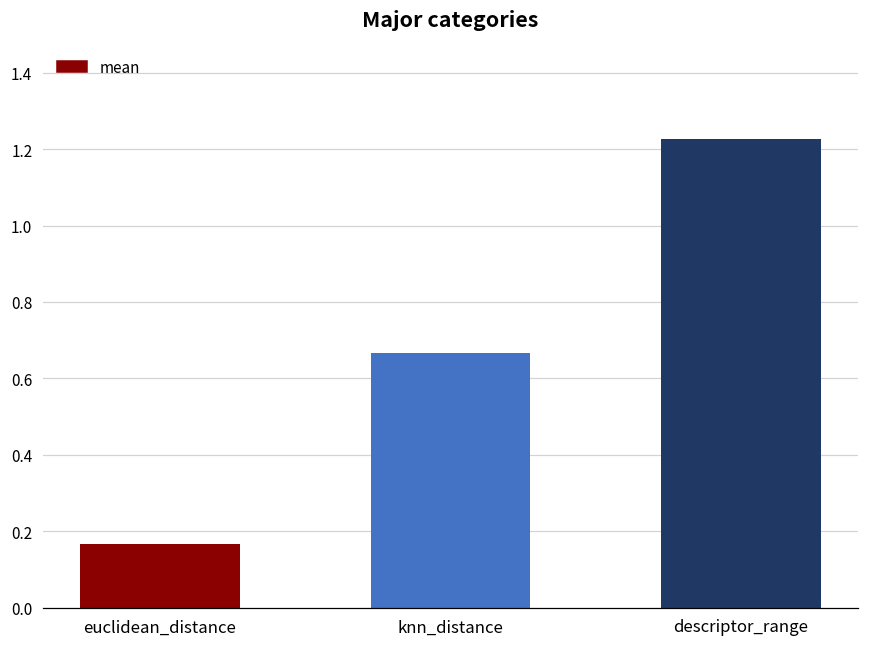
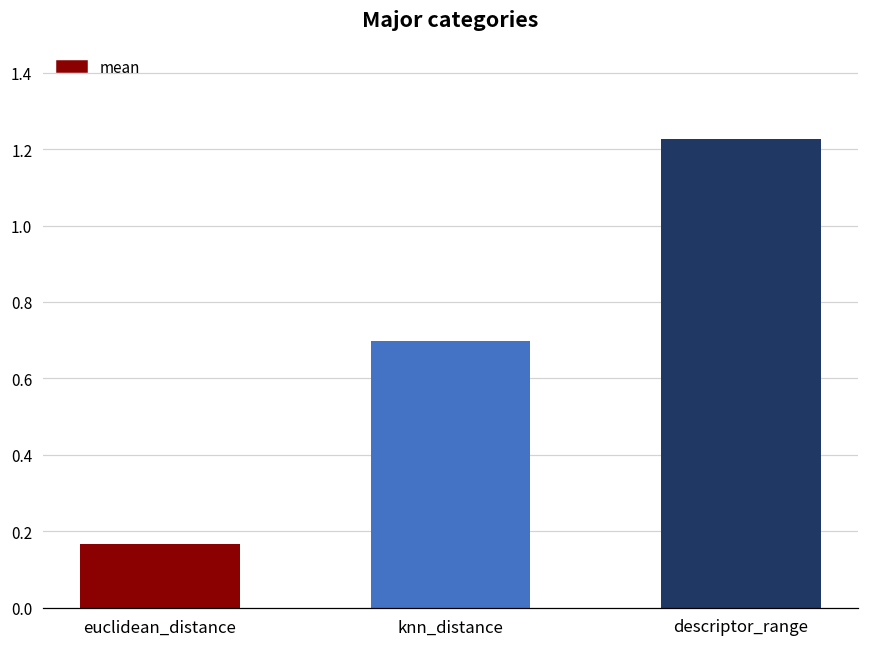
knn_distance: 0.67 -> 0.70
